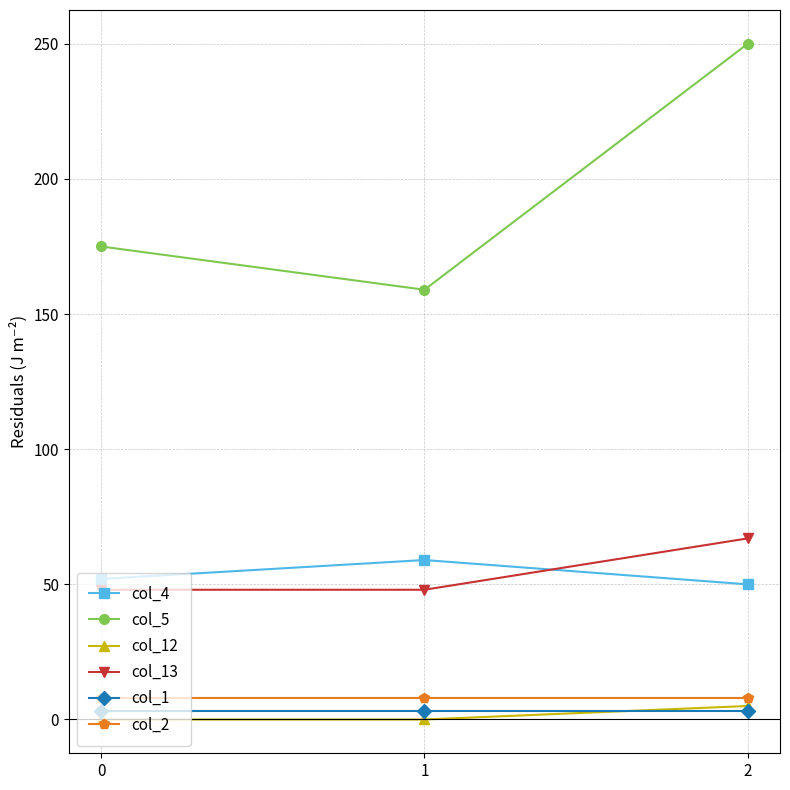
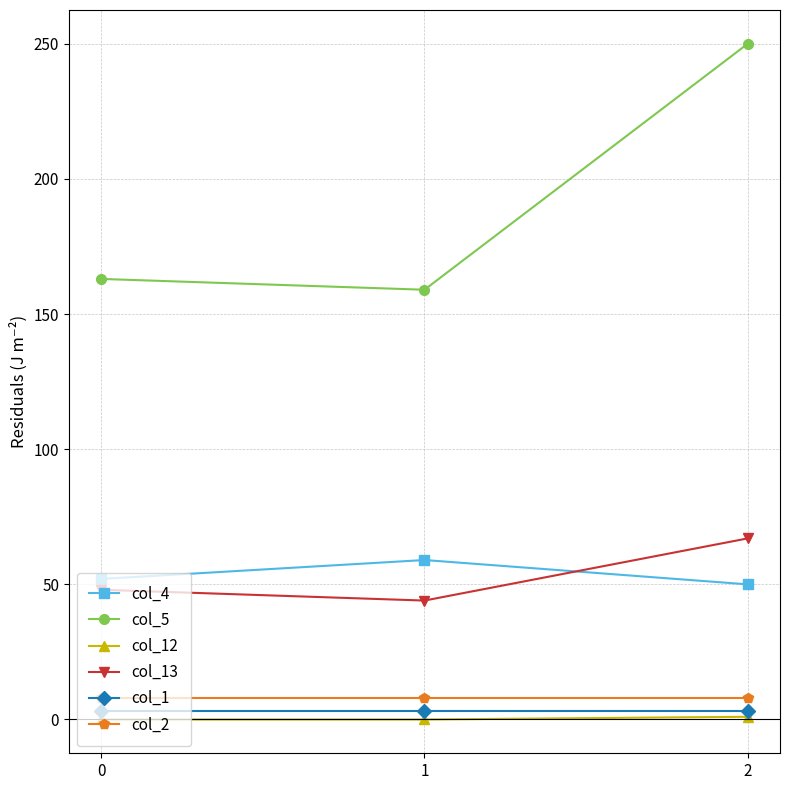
col_5, 0: 175 -> 163
col_13, 1: 48 -> 44
col_12, 2: 5 -> 1
